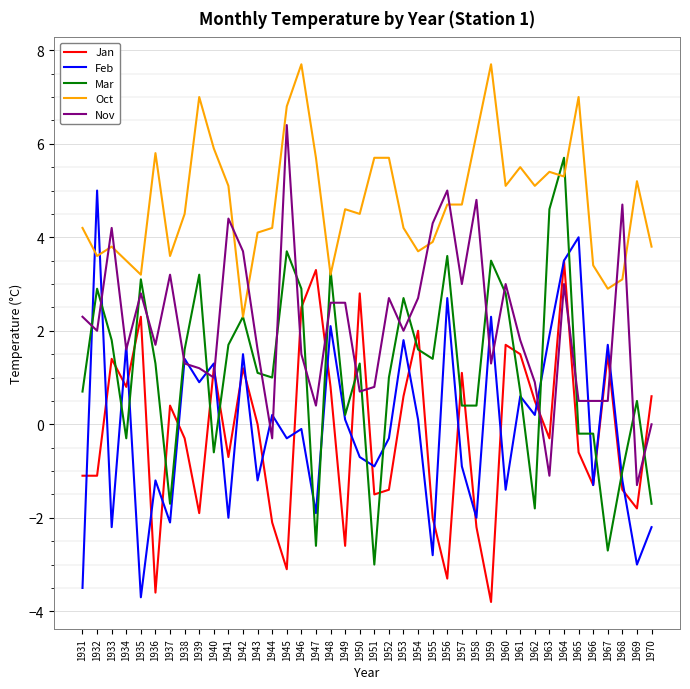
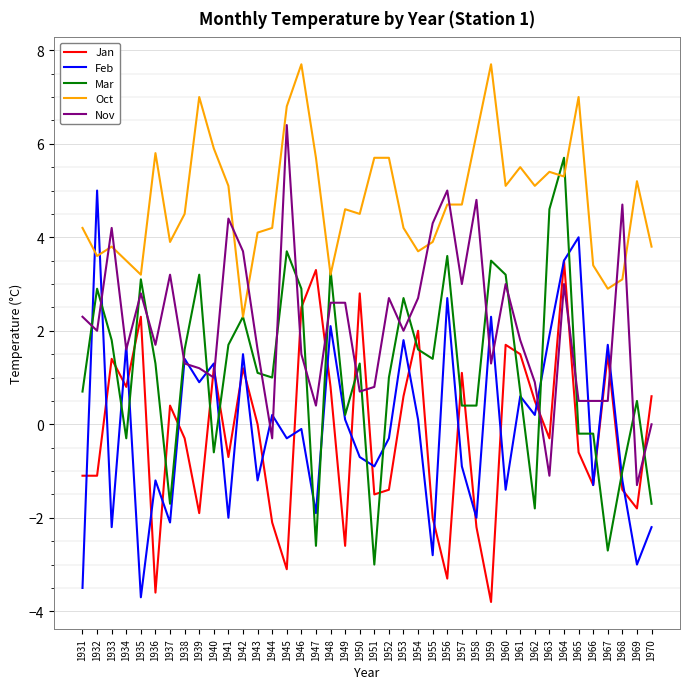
Oct, 1937: 3.6 -> 3.9
Mar, 1960: 2.8 -> 3.2
